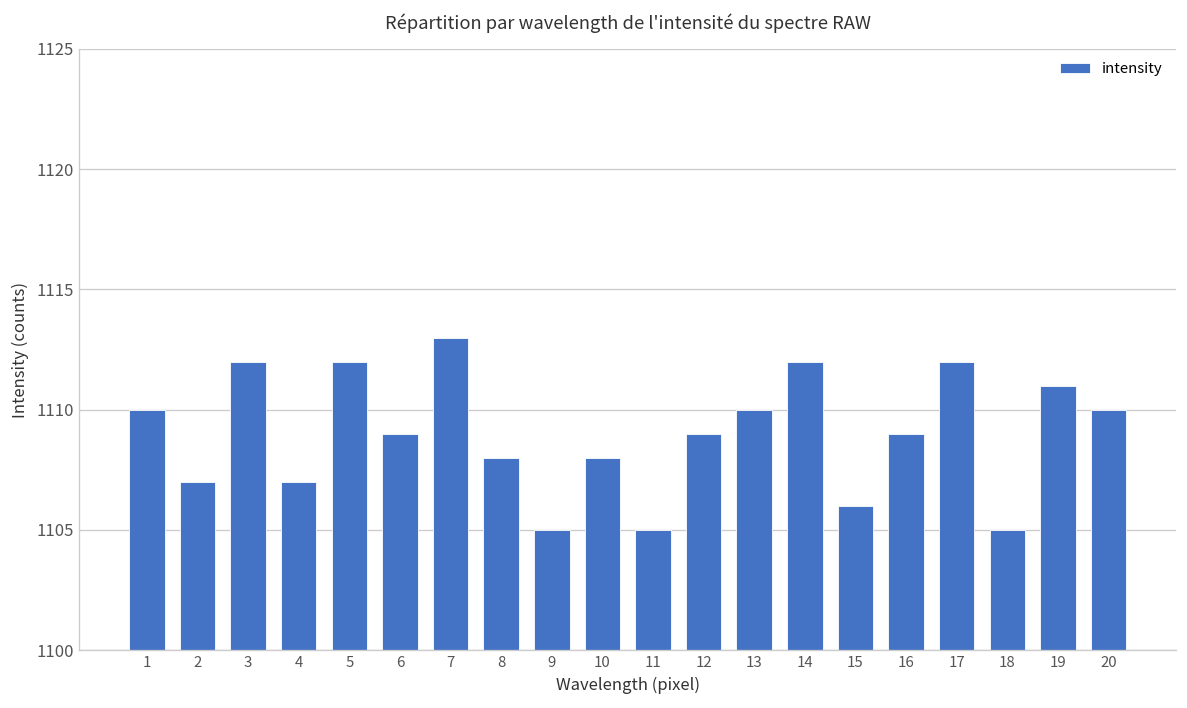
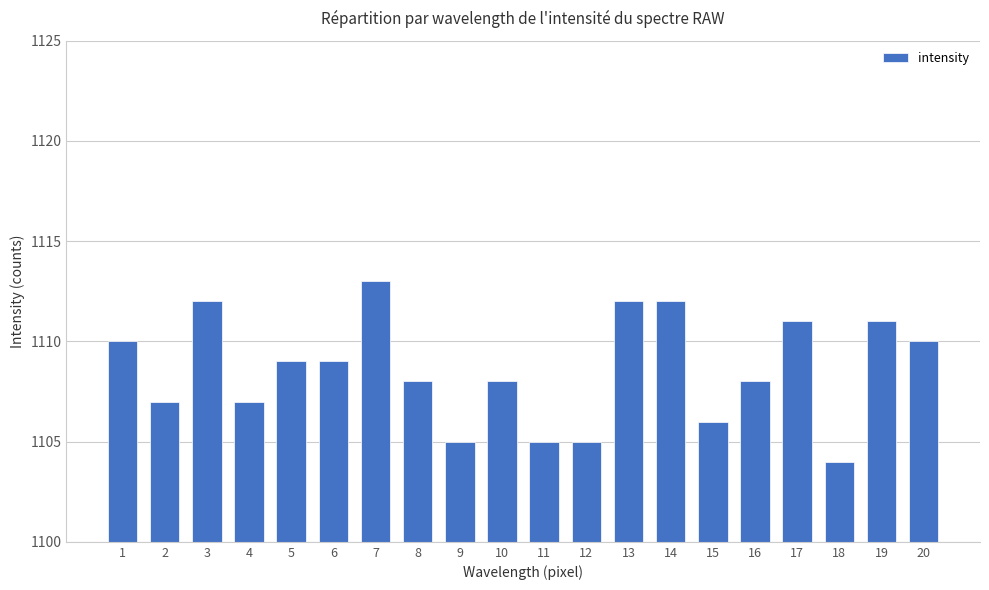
5: 1112 -> 1109
12: 1109 -> 1105
13: 1110 -> 1112
16: 1109 -> 1108
17: 1112 -> 1111
18: 1105 -> 1104
